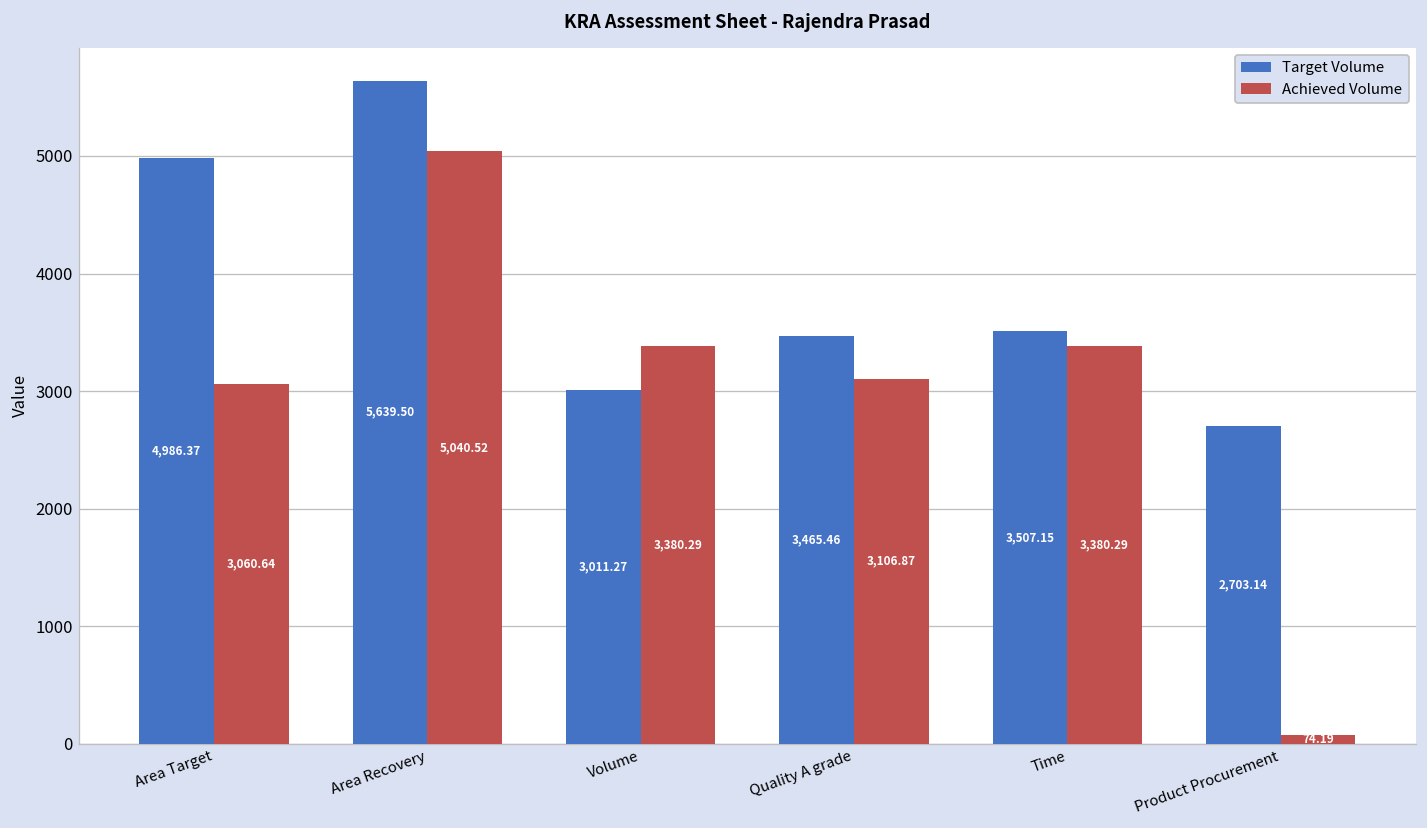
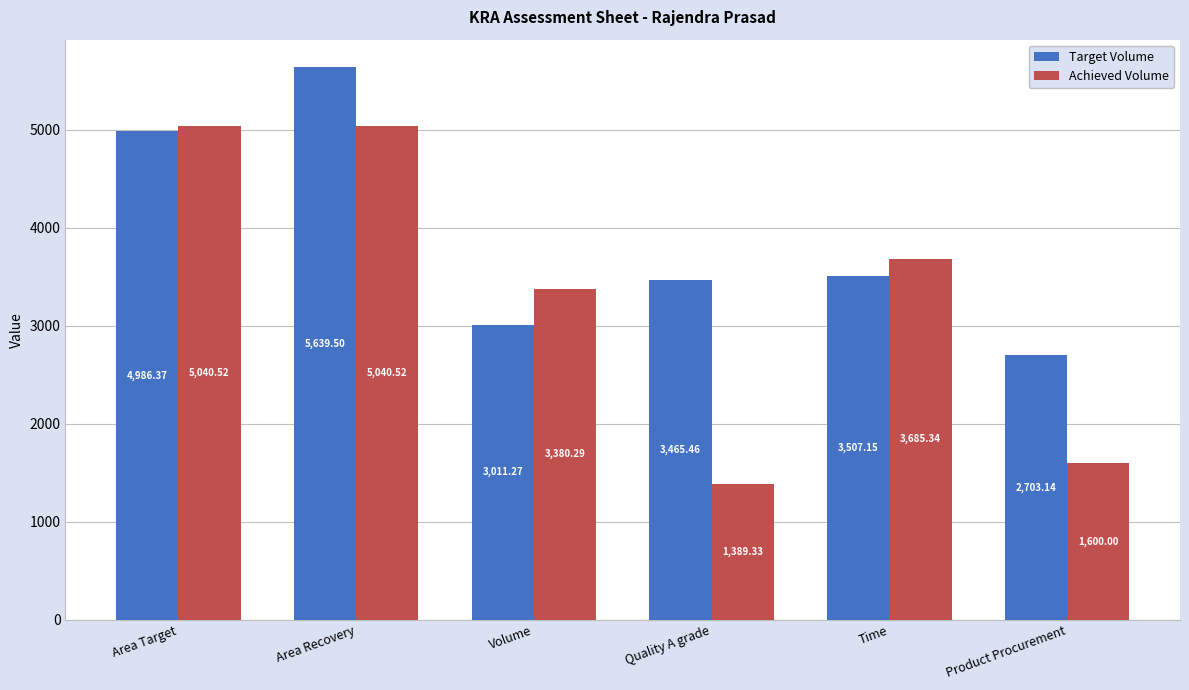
Achieved Volume, Area Target: 3,060.64 -> 5,040.52
Achieved Volume, Quality A grade: 3,106.87 -> 1,389.33
Achieved Volume, Time: 3,380.29 -> 3,685.34
Achieved Volume, Product Procurement: 74.19 -> 1,600.00
